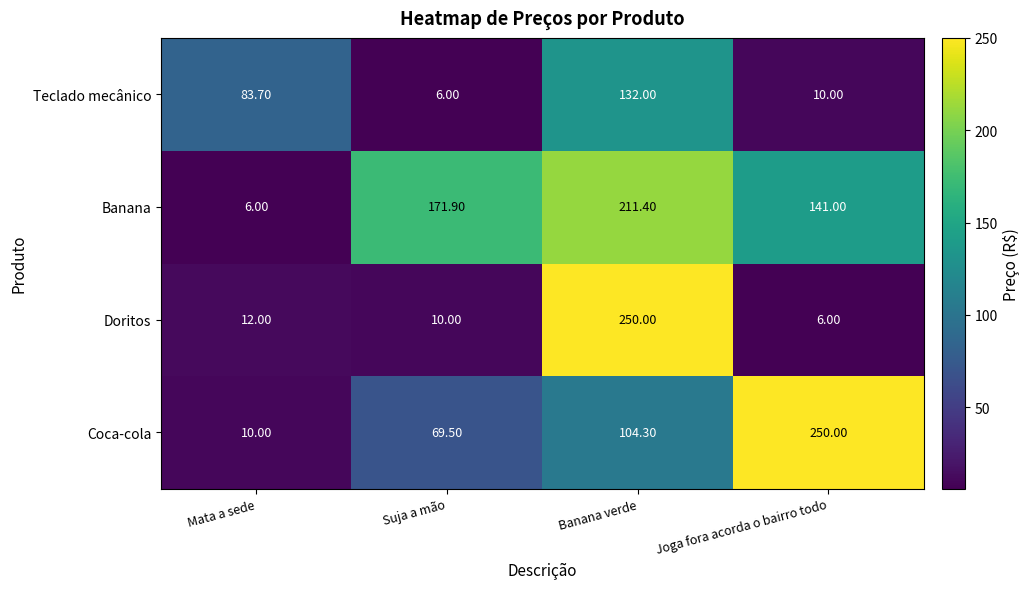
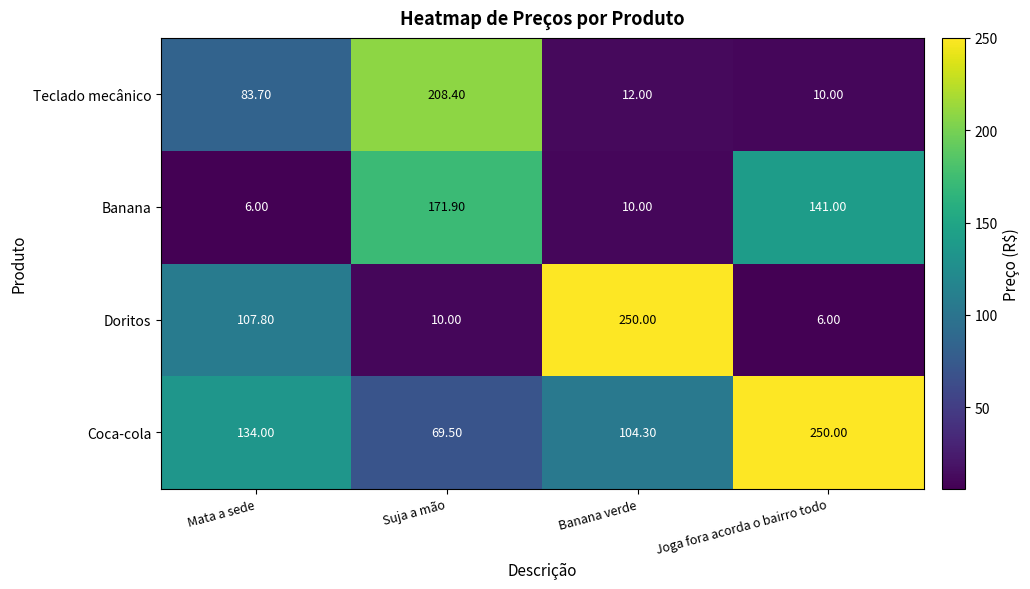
Teclado mecânico, Suja a mão: 6.00 -> 208.40
Teclado mecânico, Banana verde: 132.00 -> 12.00
Banana, Banana verde: 211.40 -> 10.00
Doritos, Mata a sede: 12.00 -> 107.80
Coca-cola, Mata a sede: 10.00 -> 134.00
